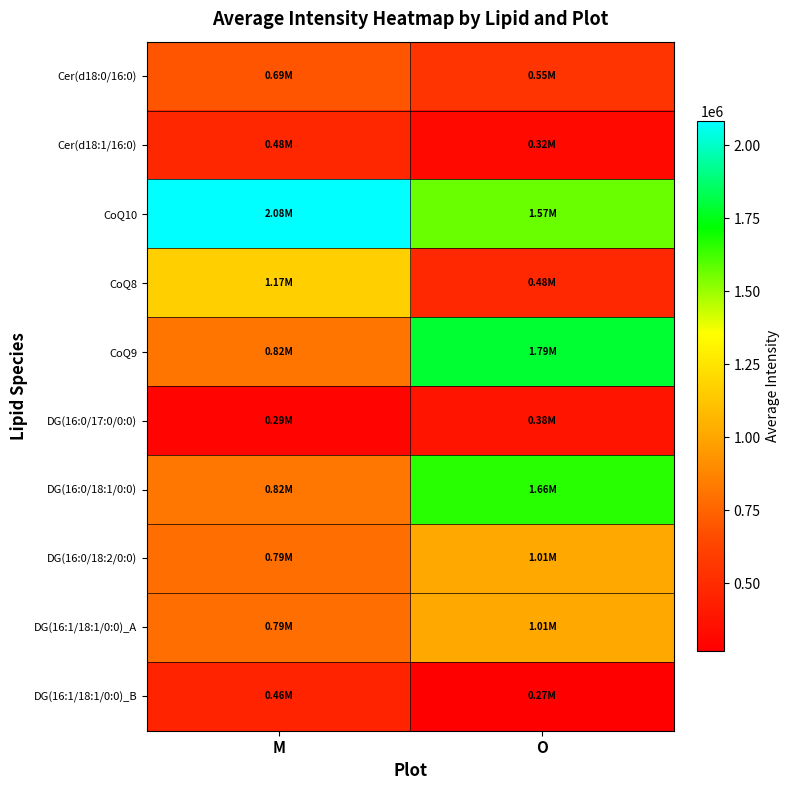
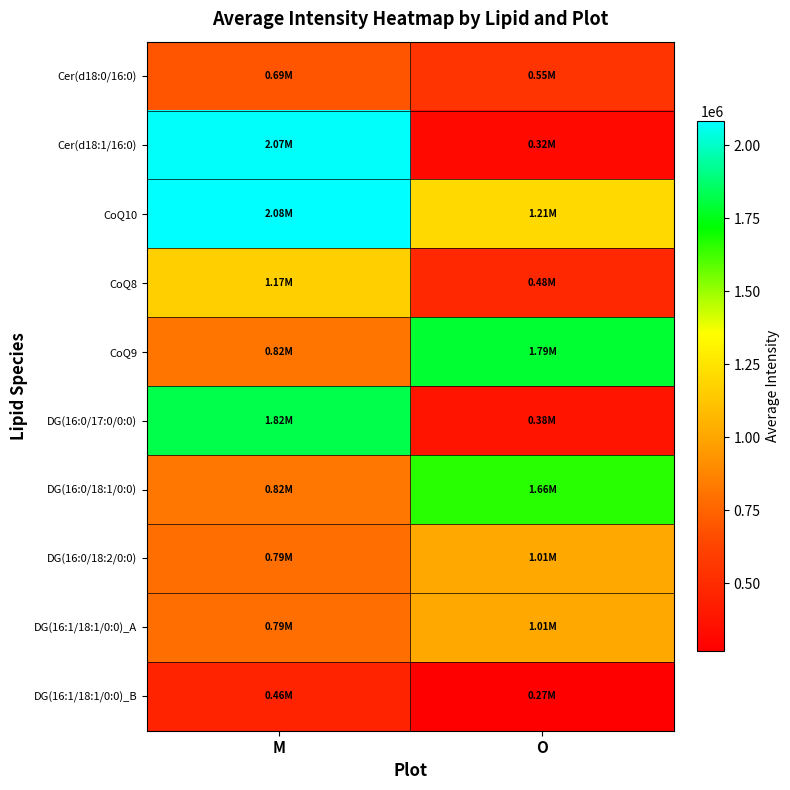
Cer(d18:1/16:0), M: 0.48M -> 2.07M
CoQ10, O: 1.57M -> 1.21M
DG(16:0/17:0/0:0), M: 0.29M -> 1.82M
